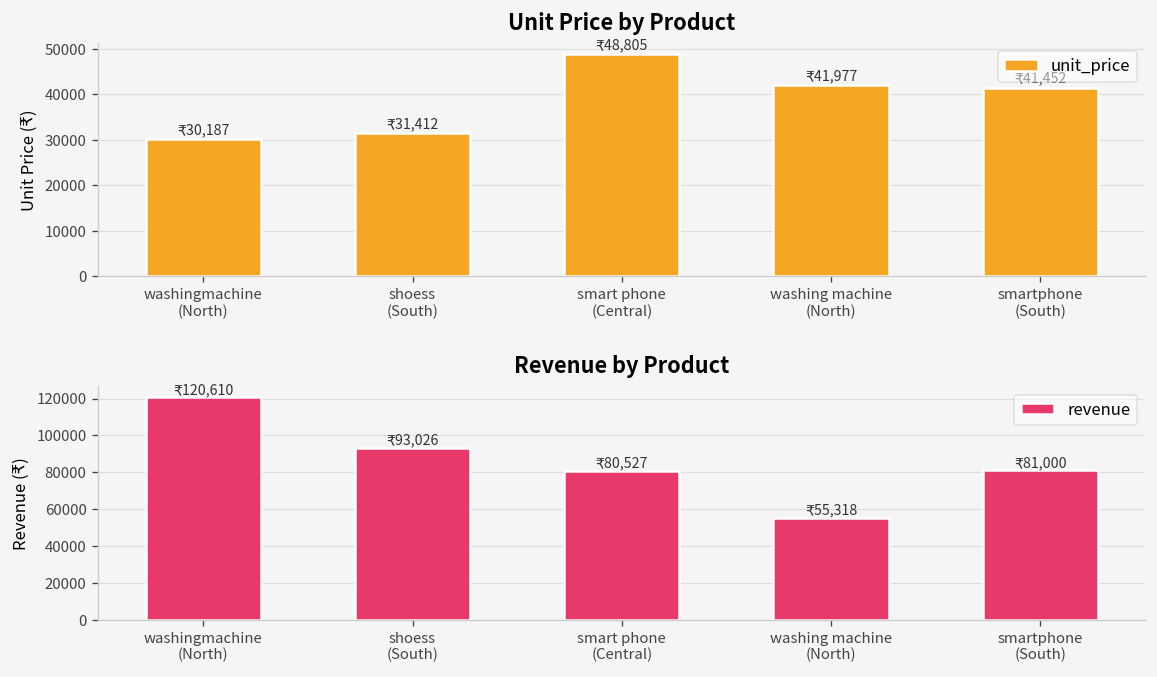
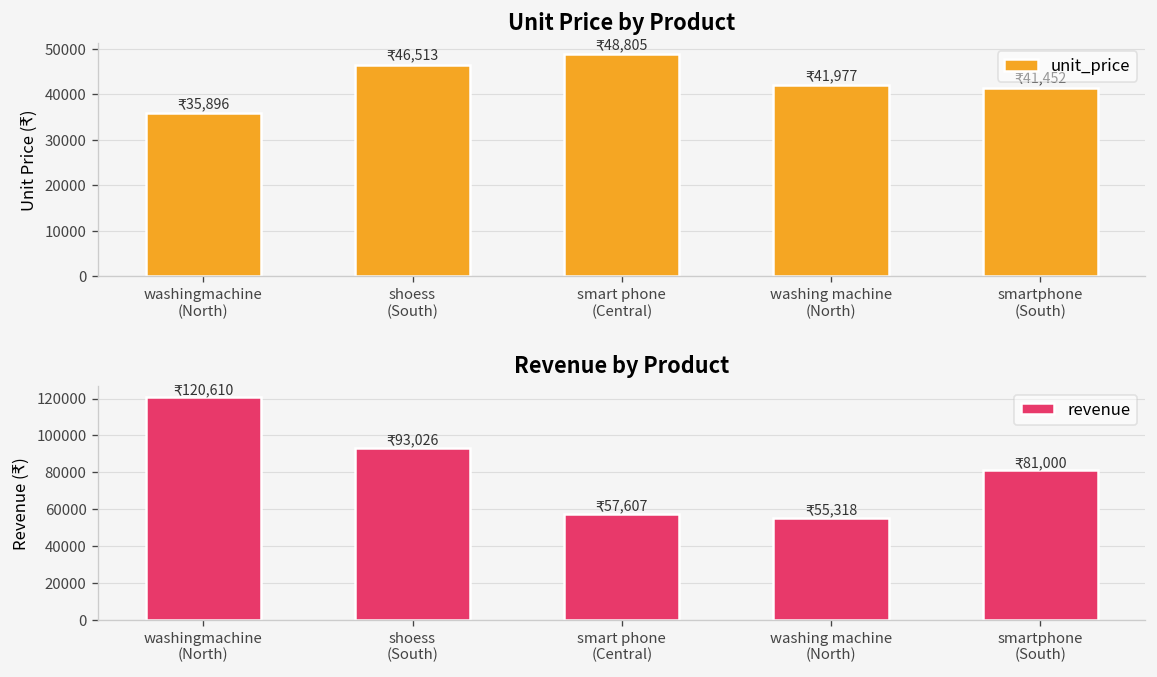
Unit Price by Product, washingmachine (North): 30,187 -> 35,896
Unit Price by Product, shoess (South): 31,412 -> 46,513
Revenue by Product, smart phone (Central): 80,527 -> 57,607
